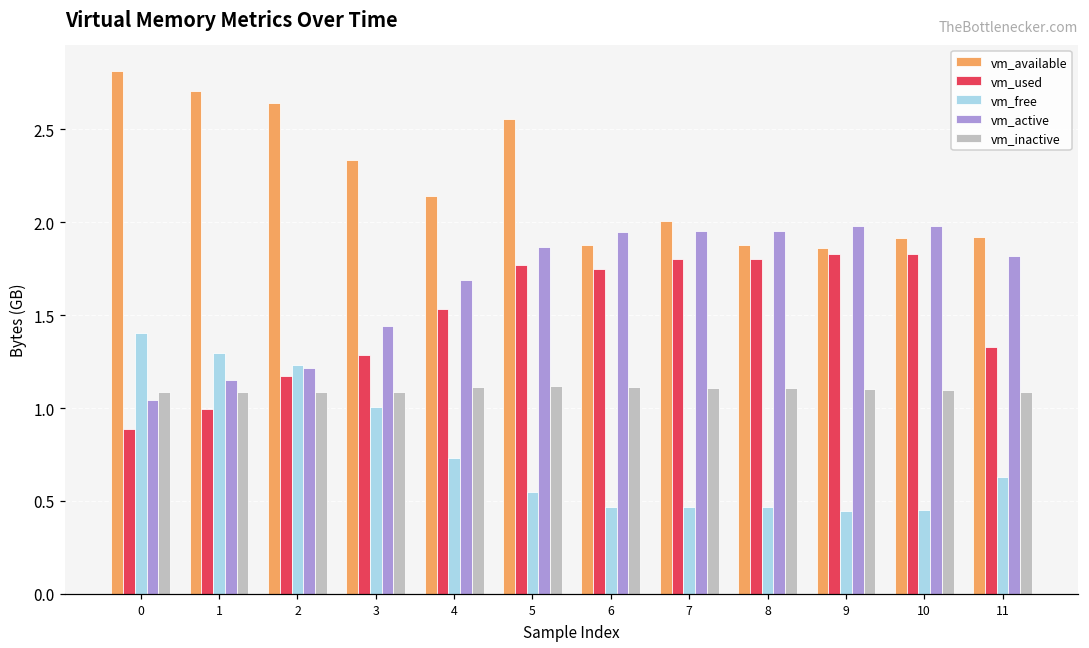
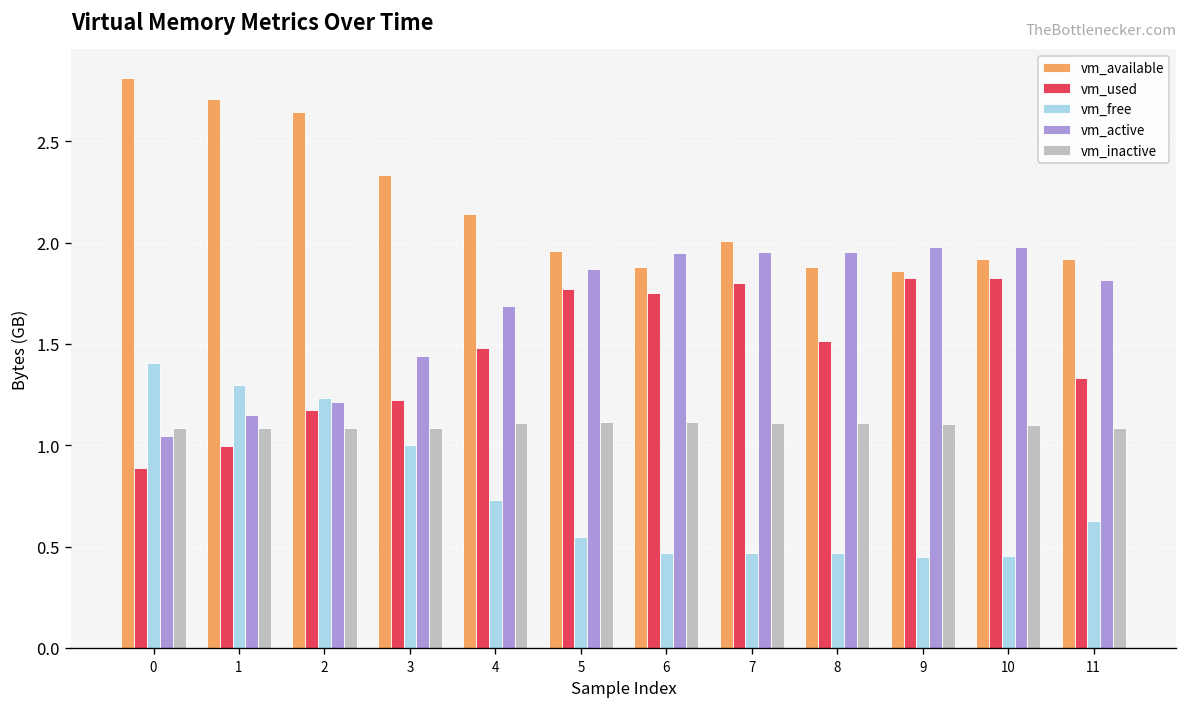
vm_used, 3: 1.29 -> 1.22
vm_used, 4: 1.54 -> 1.48
vm_available, 5: 2.56 -> 1.96
vm_used, 8: 1.80 -> 1.51
